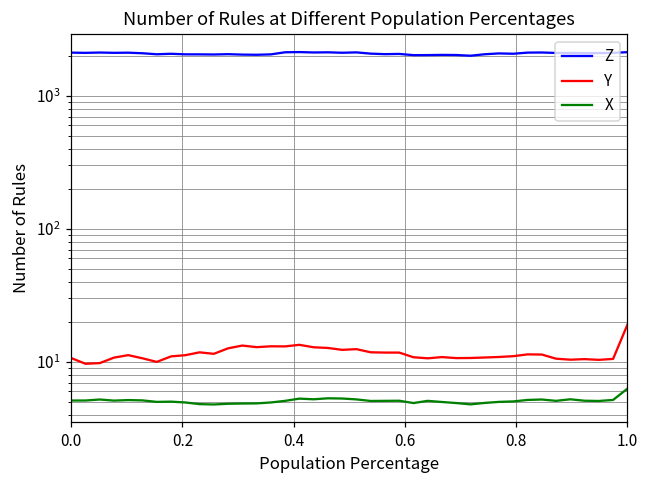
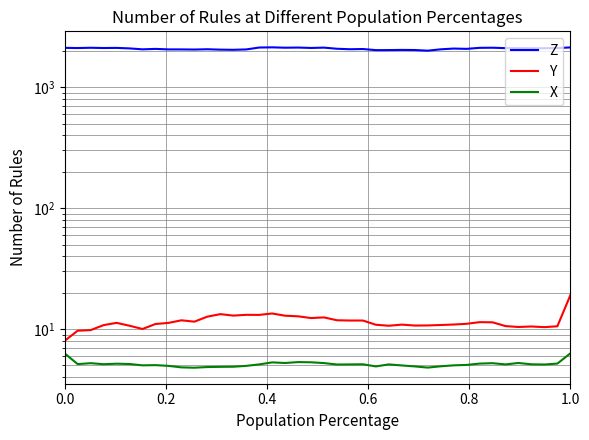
Y, 0.0: 11 -> 8
X, 0.0: 5.1 -> 6
